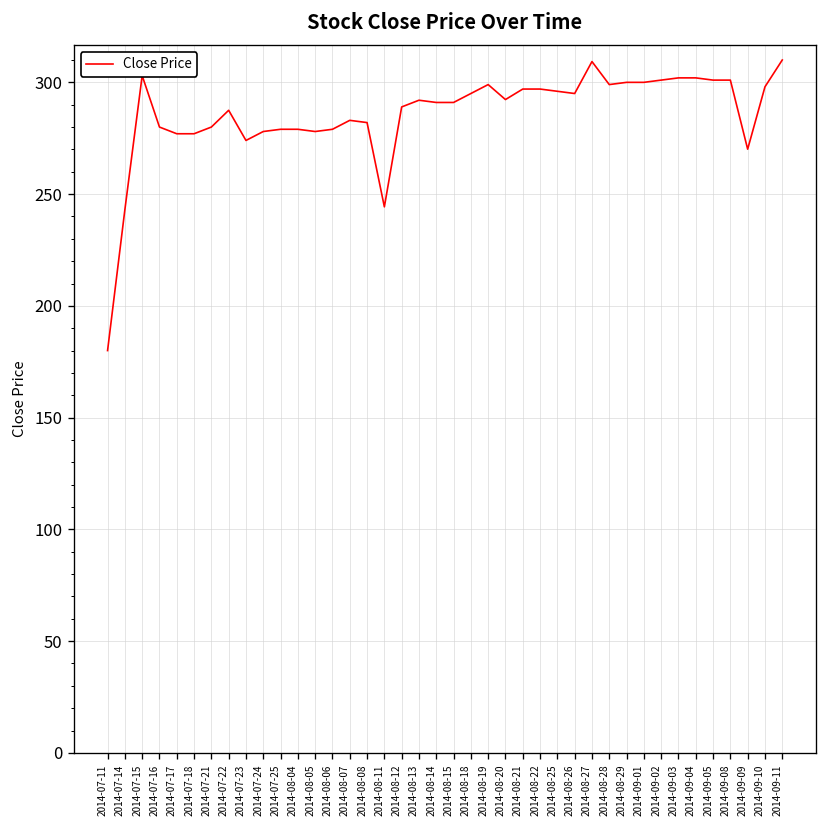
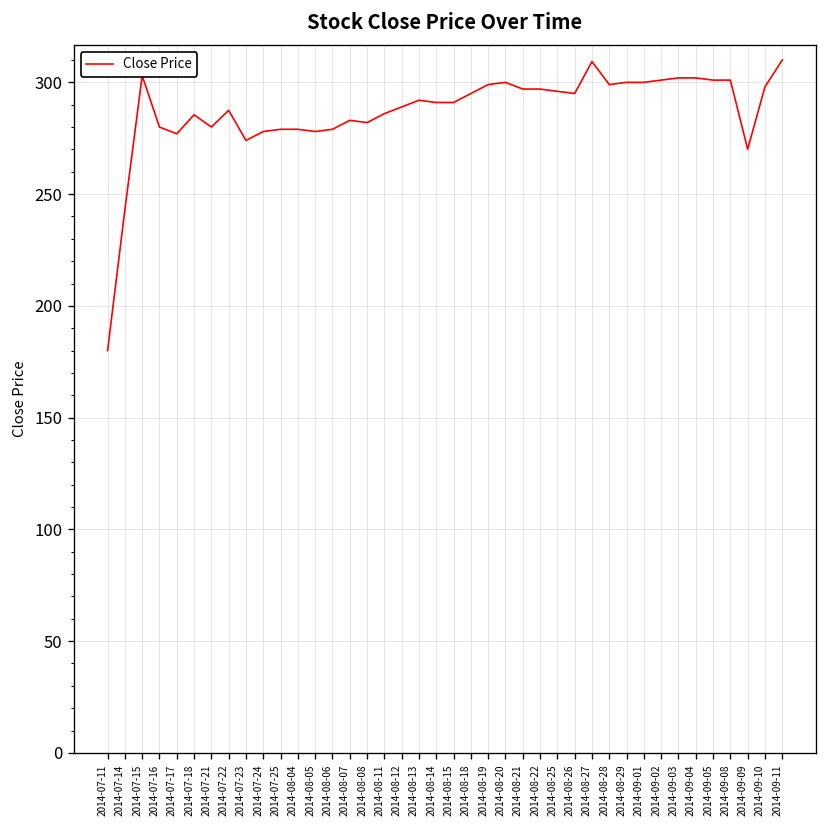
2014-07-18: 277 -> 286
2014-08-11: 244 -> 286
2014-08-20: 292 -> 300
